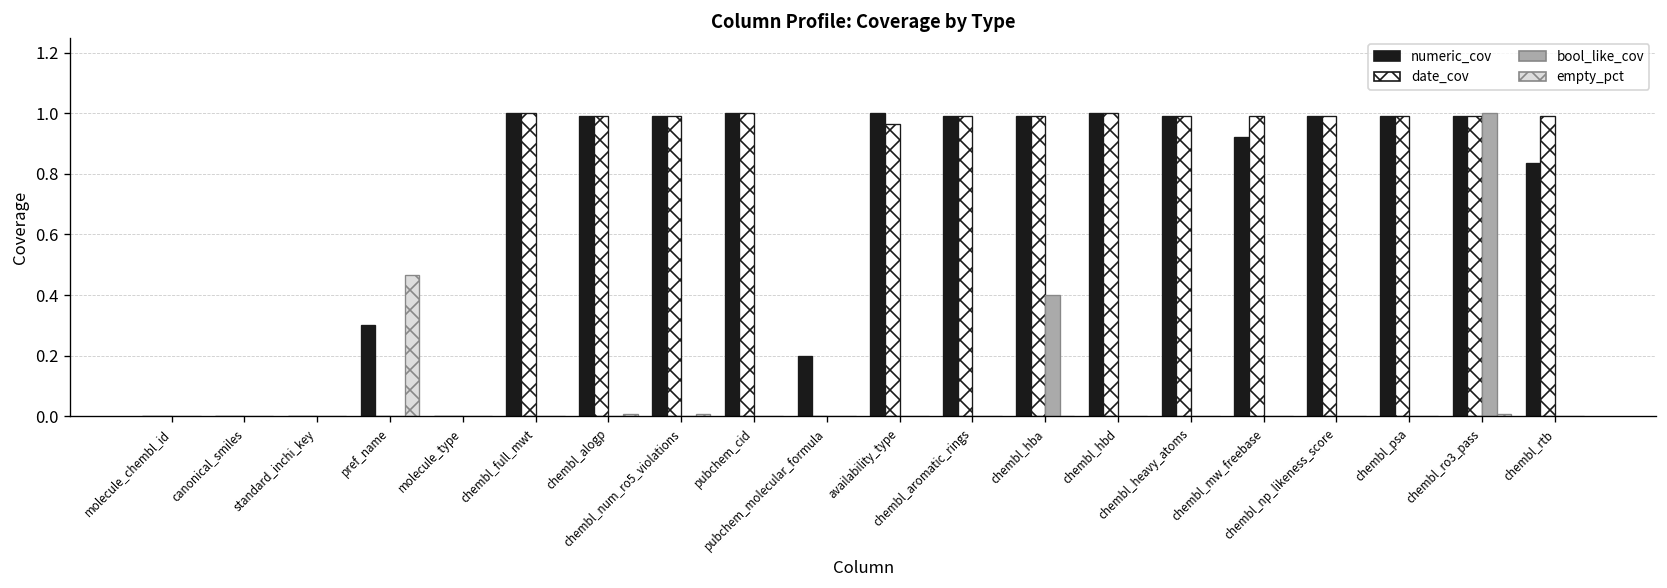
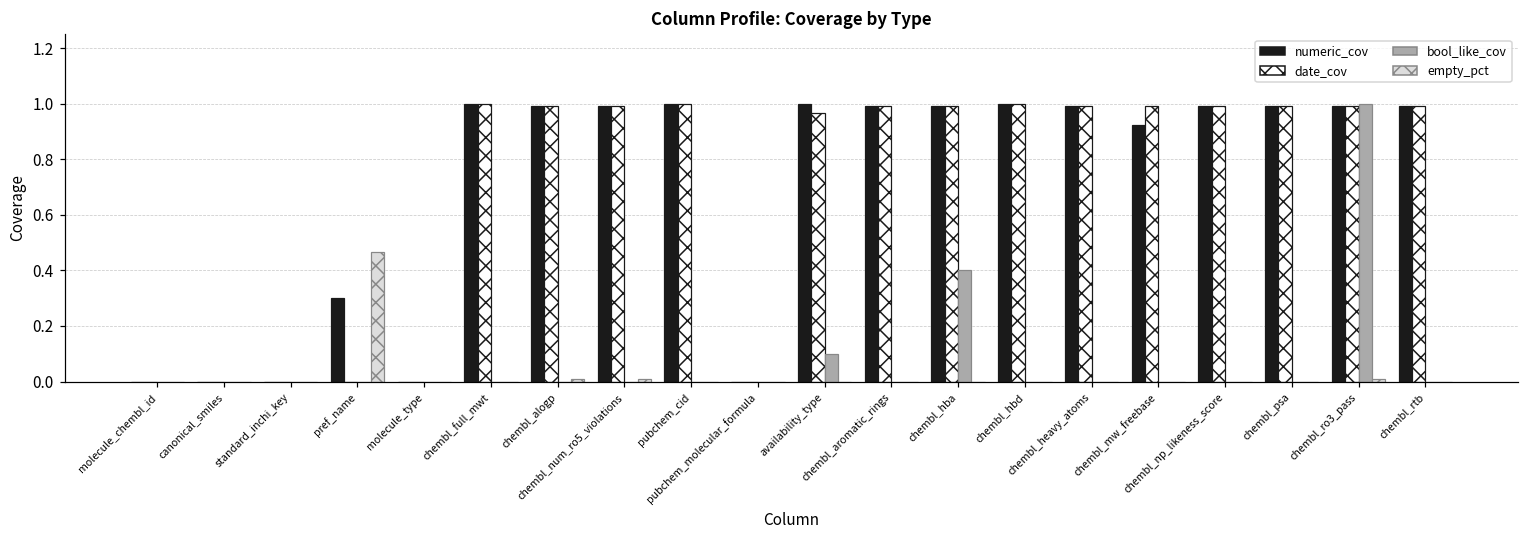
numeric_cov, pubchem_molecular_formula: 0.2 -> 0.0
bool_like_cov, availability_type: 0.0 -> 0.1
numeric_cov, chembl_rtb: 0.84 -> 0.99
